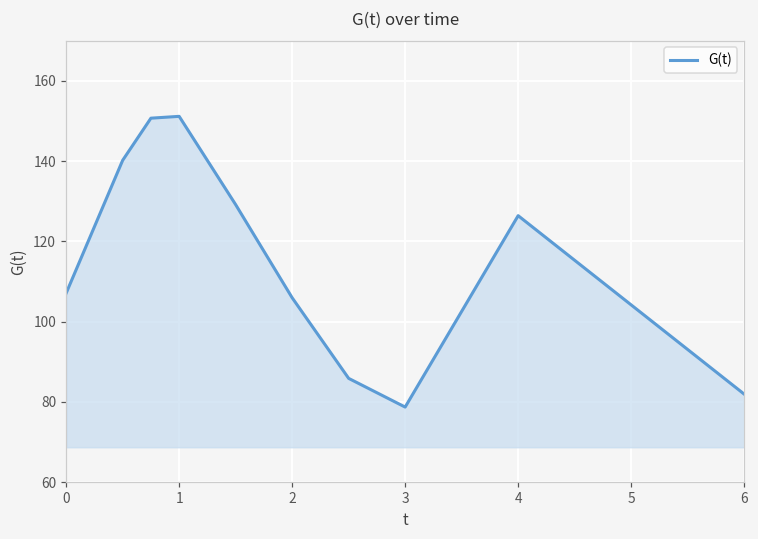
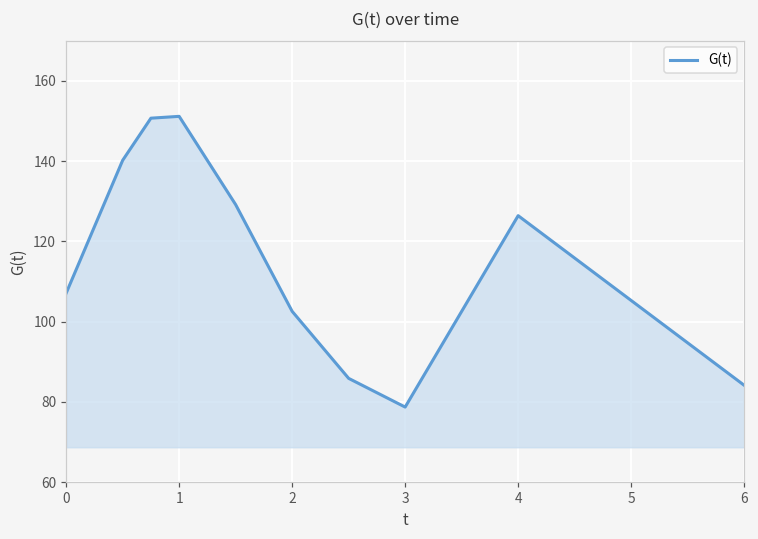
2: 106 -> 103
6: 82 -> 84
